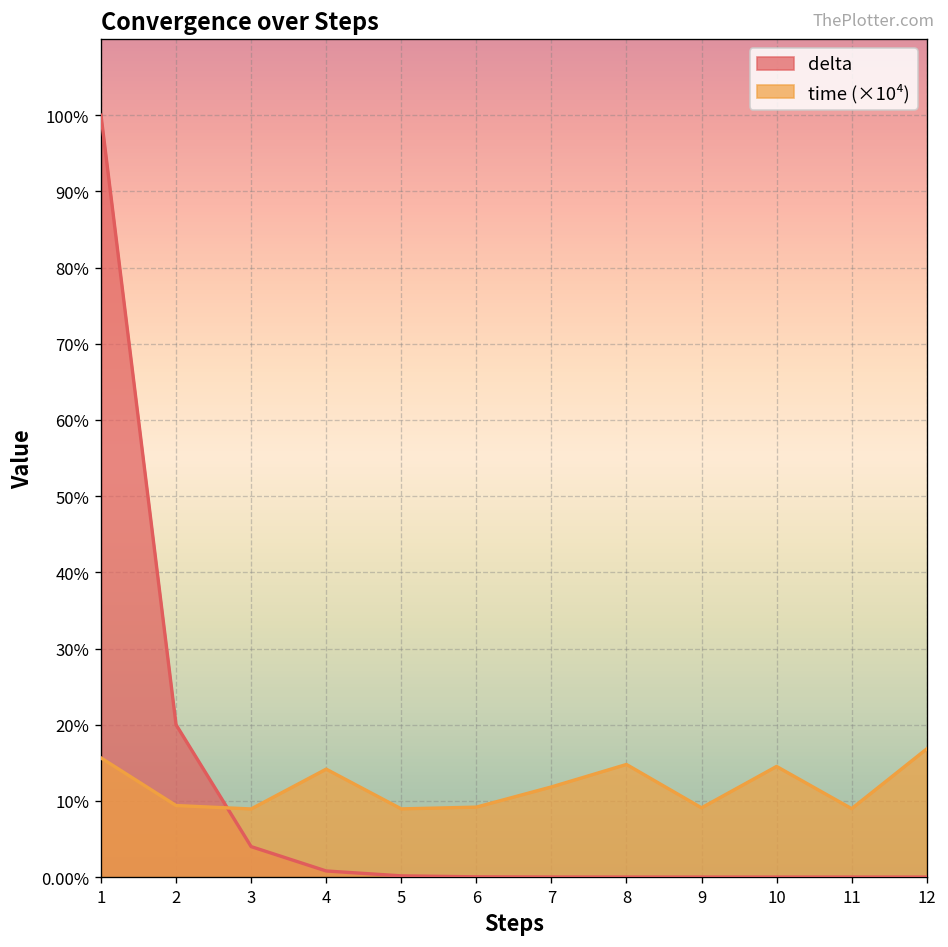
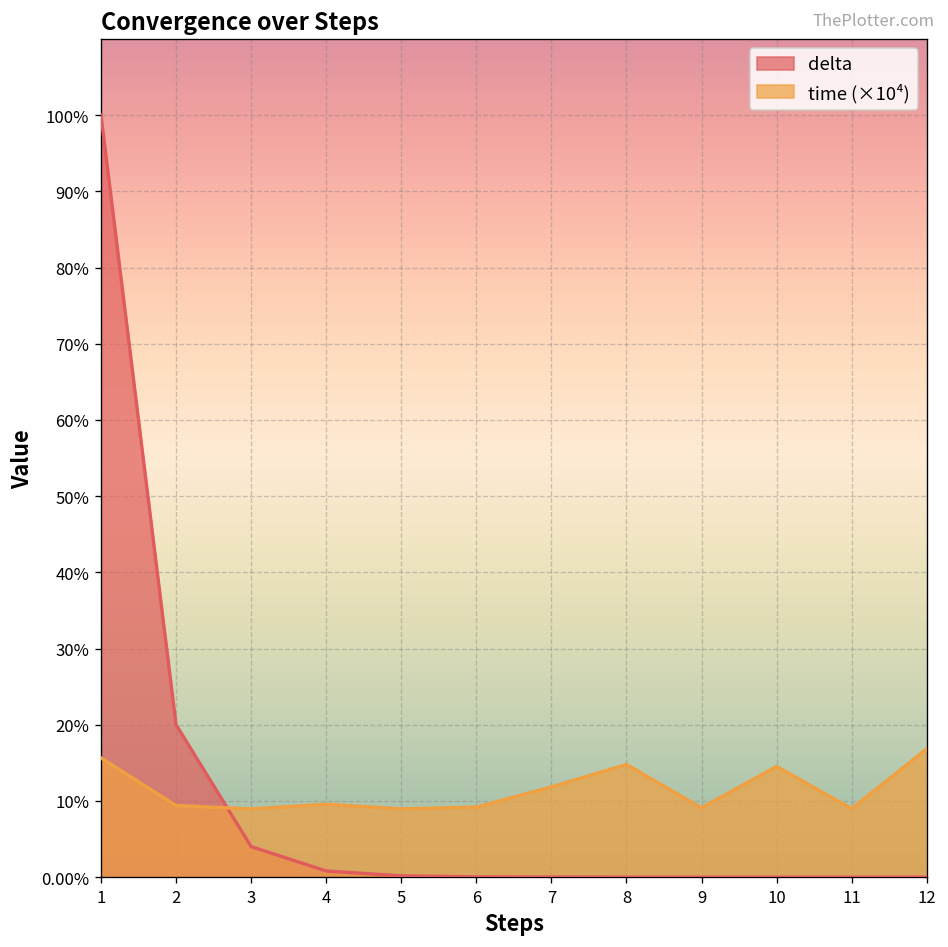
time (×10⁴), 4: 14% -> 10%
